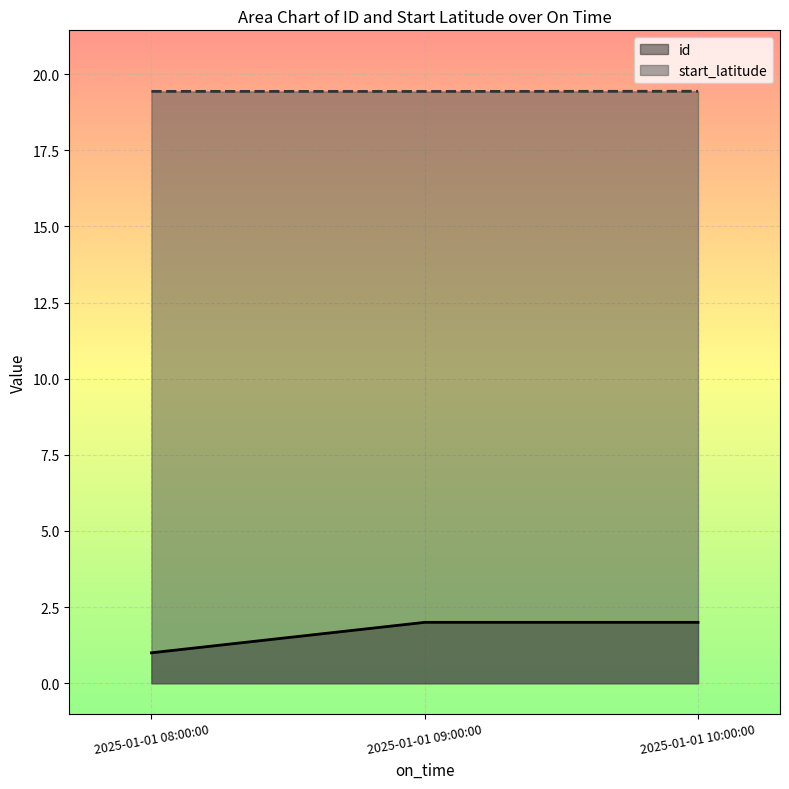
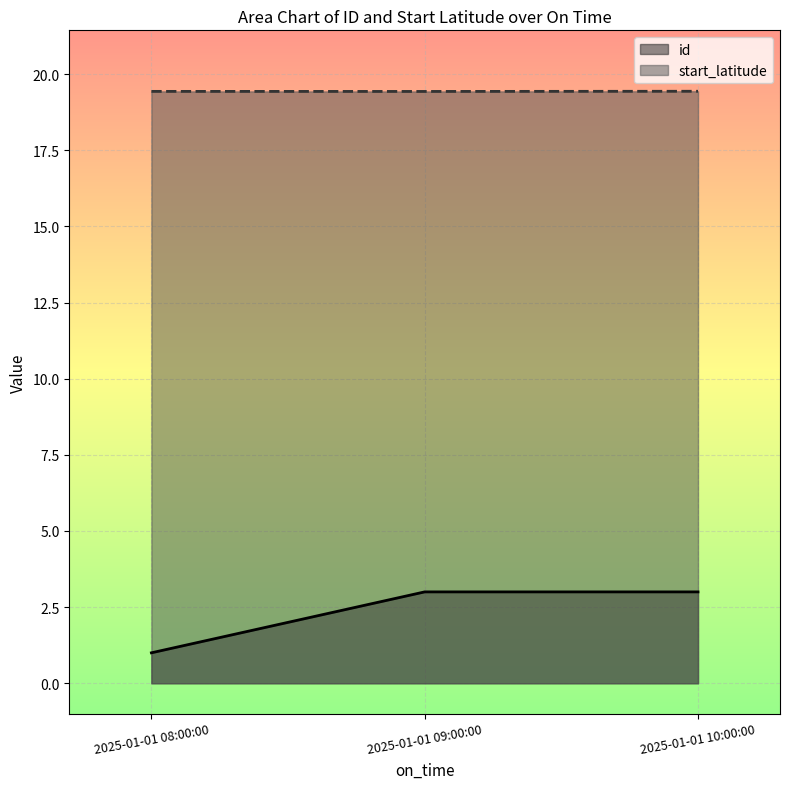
id, 2025-01-01 09:00:00: 2 -> 3
id, 2025-01-01 10:00:00: 2 -> 3
